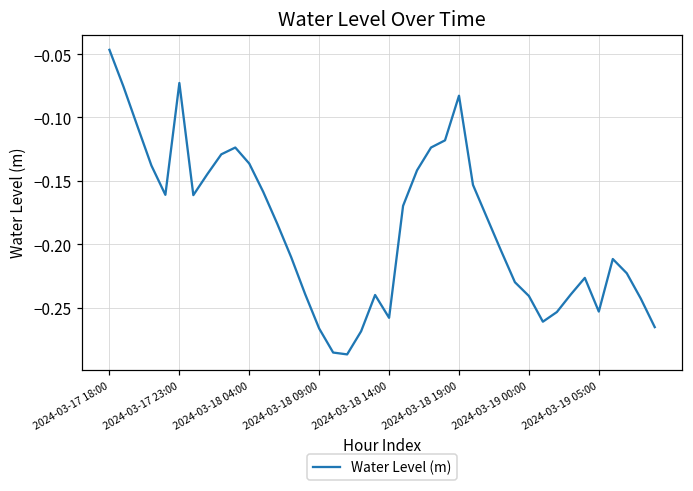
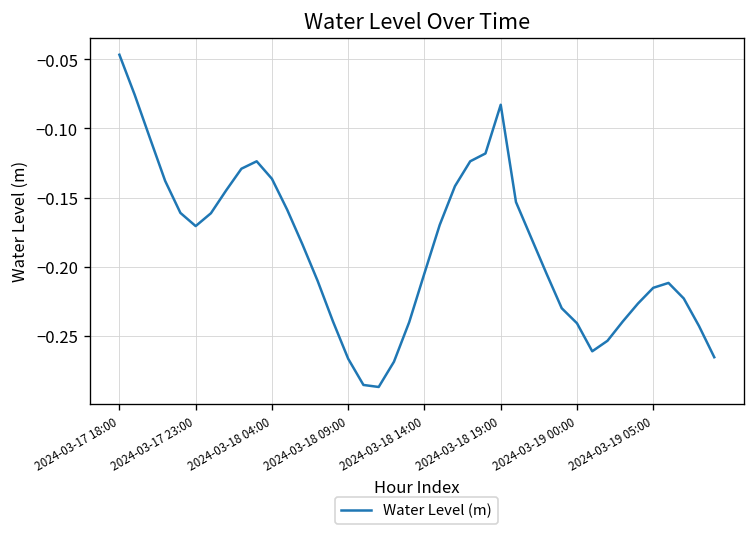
2024-03-17 23:00: -0.073 -> -0.171
2024-03-18 14:00: -0.258 -> -0.205
2024-03-19 05:00: -0.253 -> -0.215
